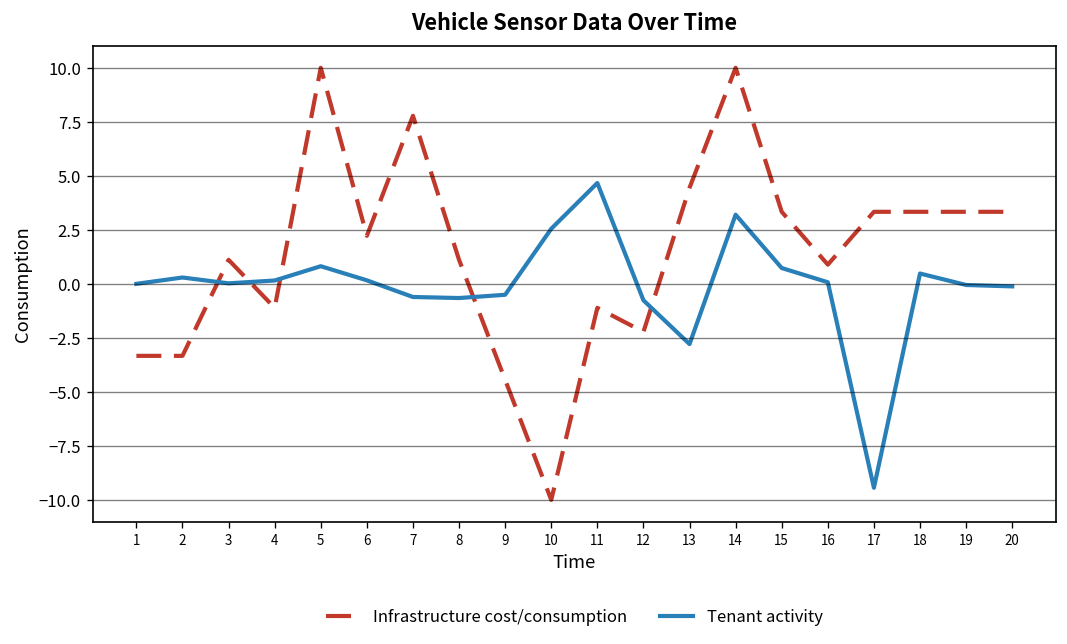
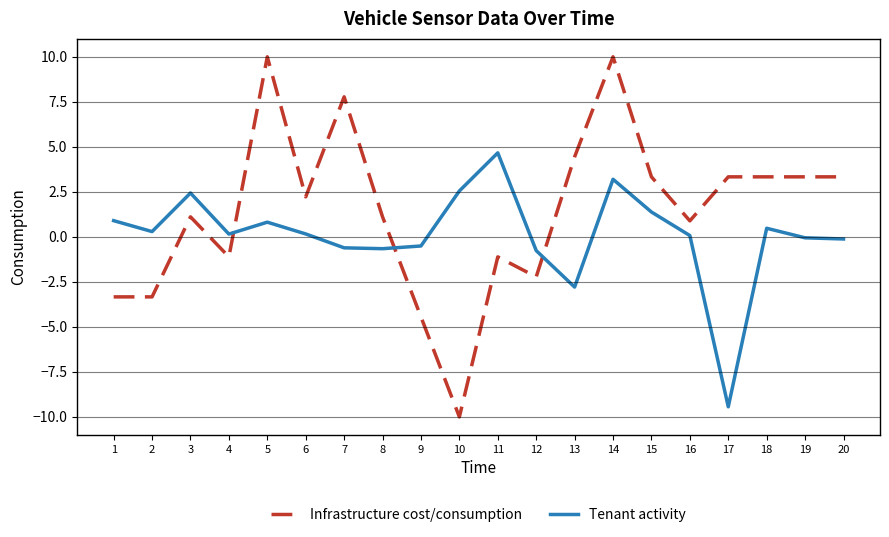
Tenant activity, 1: 0.0 -> 0.9
Tenant activity, 3: 0.0 -> 2.4
Tenant activity, 15: 0.7 -> 1.4
